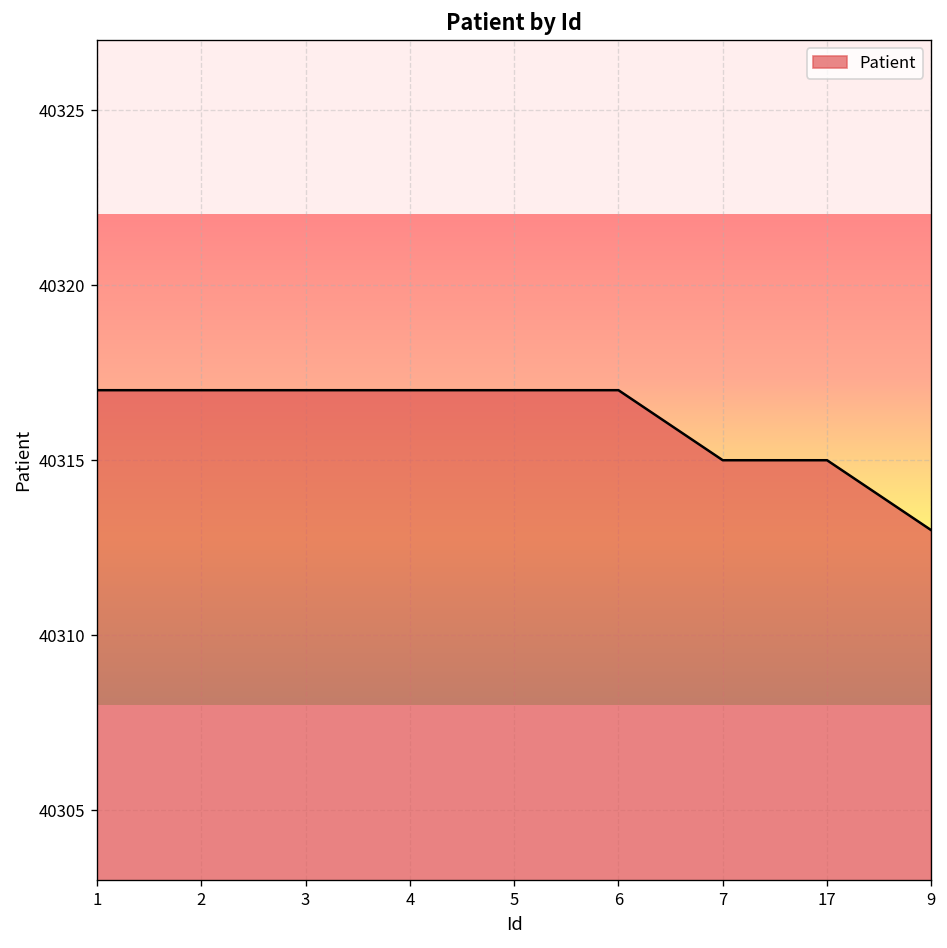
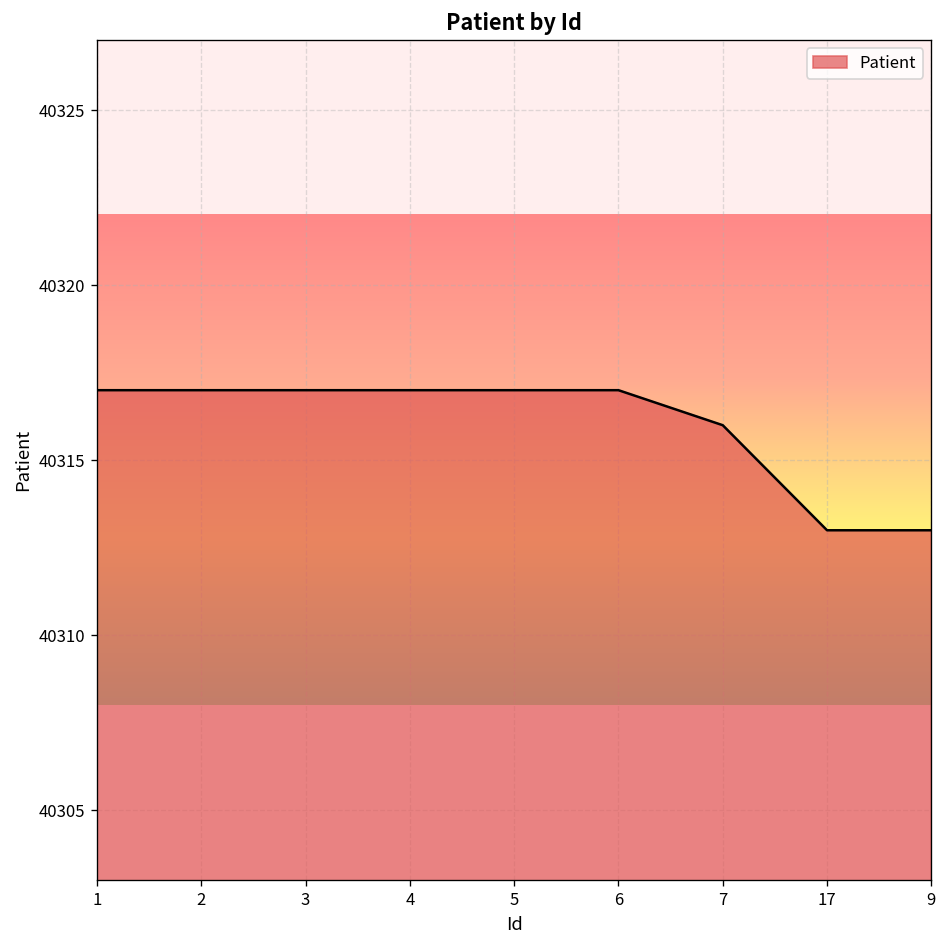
7: 40315 -> 40316
17: 40315 -> 40313
